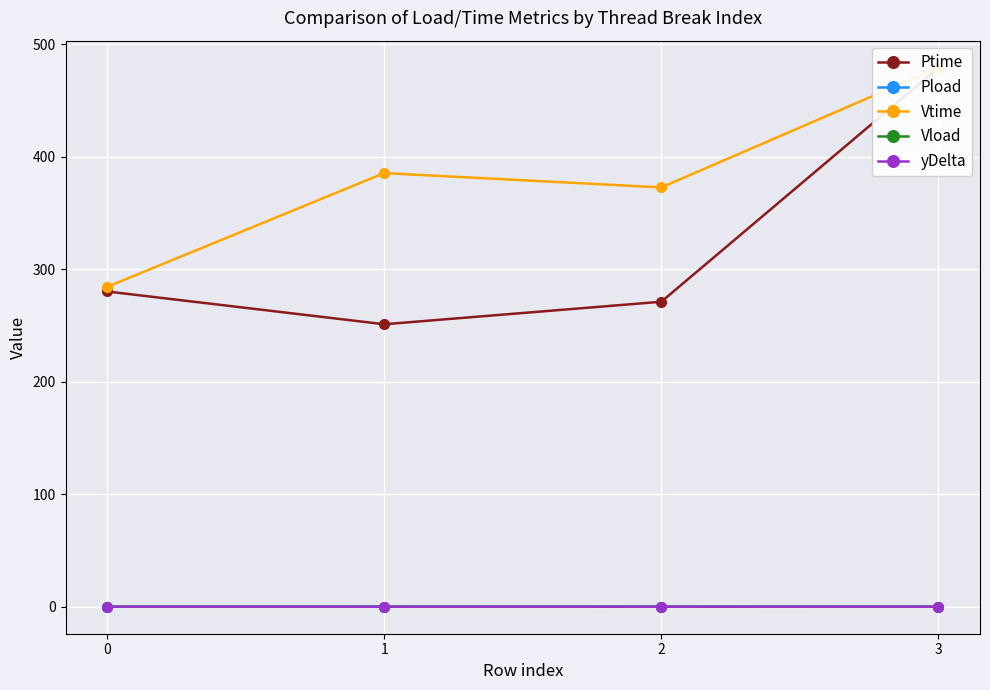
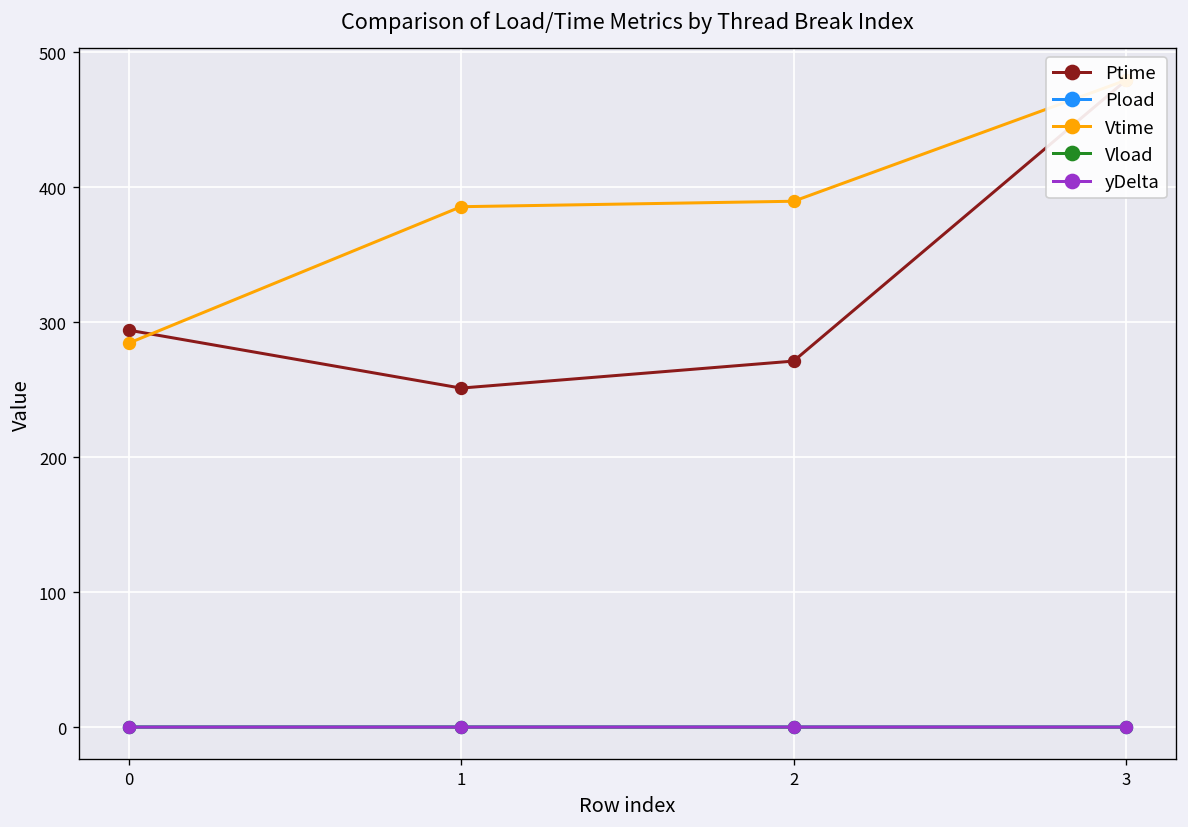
Ptime, 0: 280 -> 294
Vtime, 2: 373 -> 390
